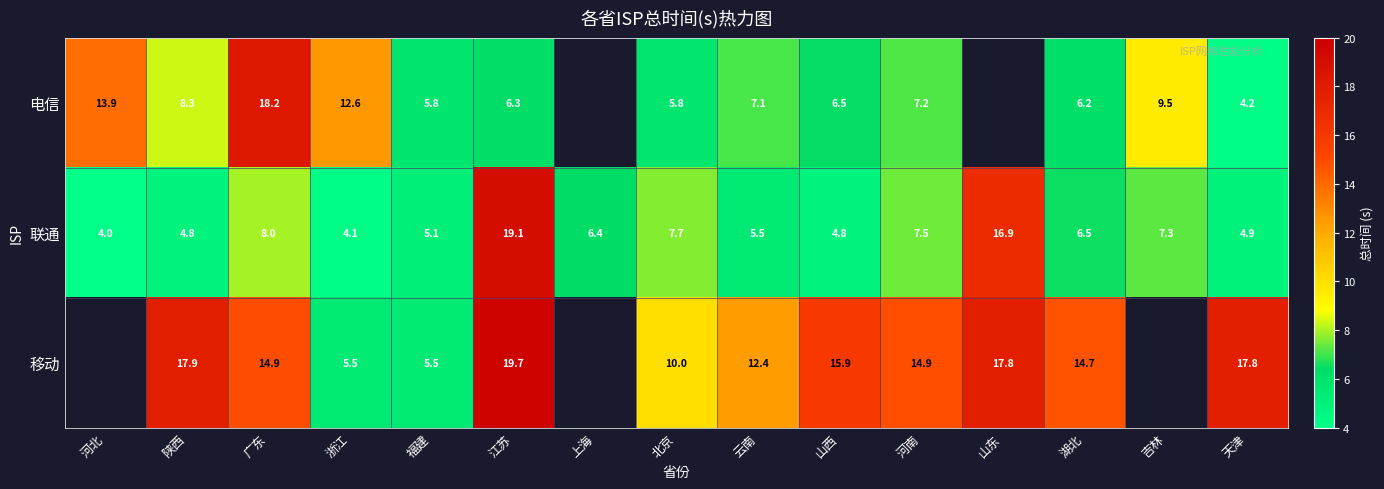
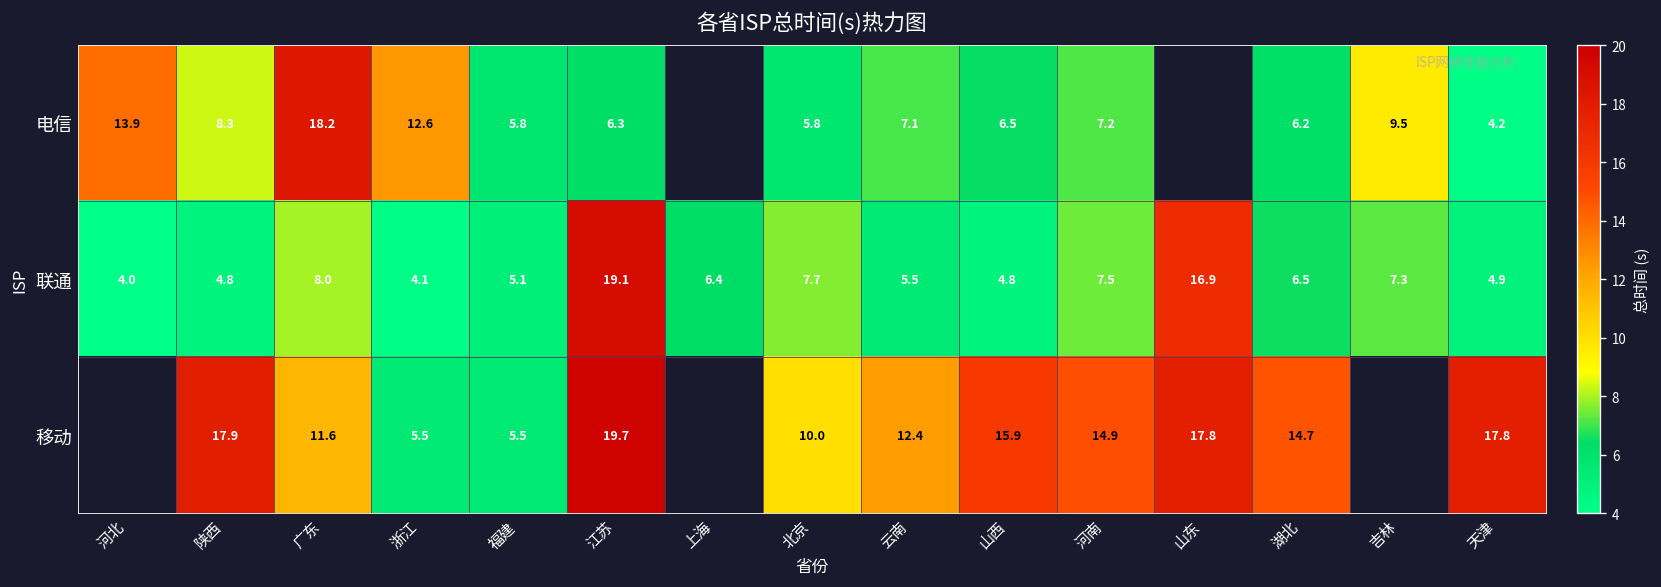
移动, 广东: 14.9 -> 11.6
